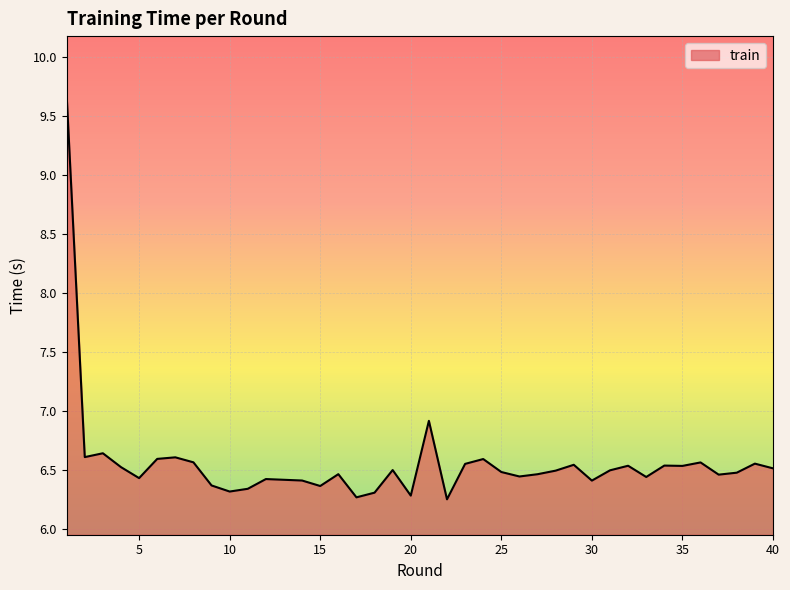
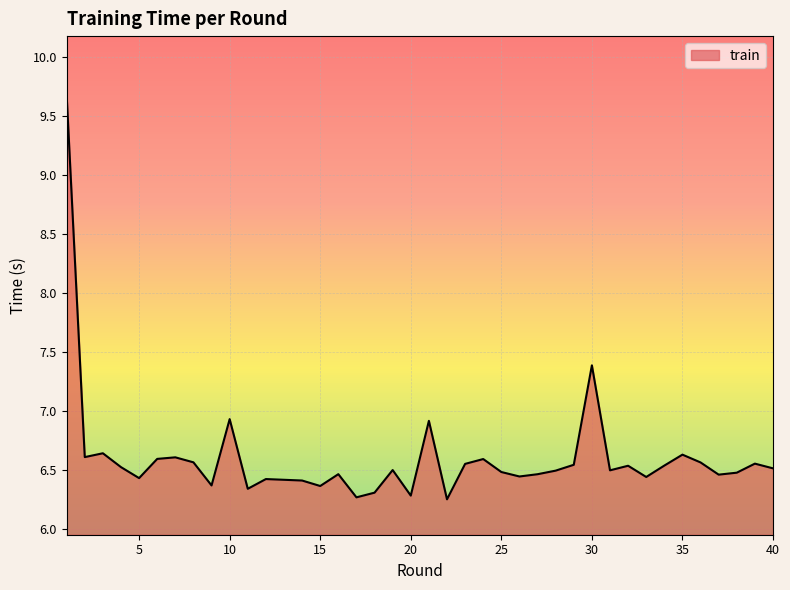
10: 6.32 -> 6.93
30: 6.41 -> 7.39
35: 6.54 -> 6.63
